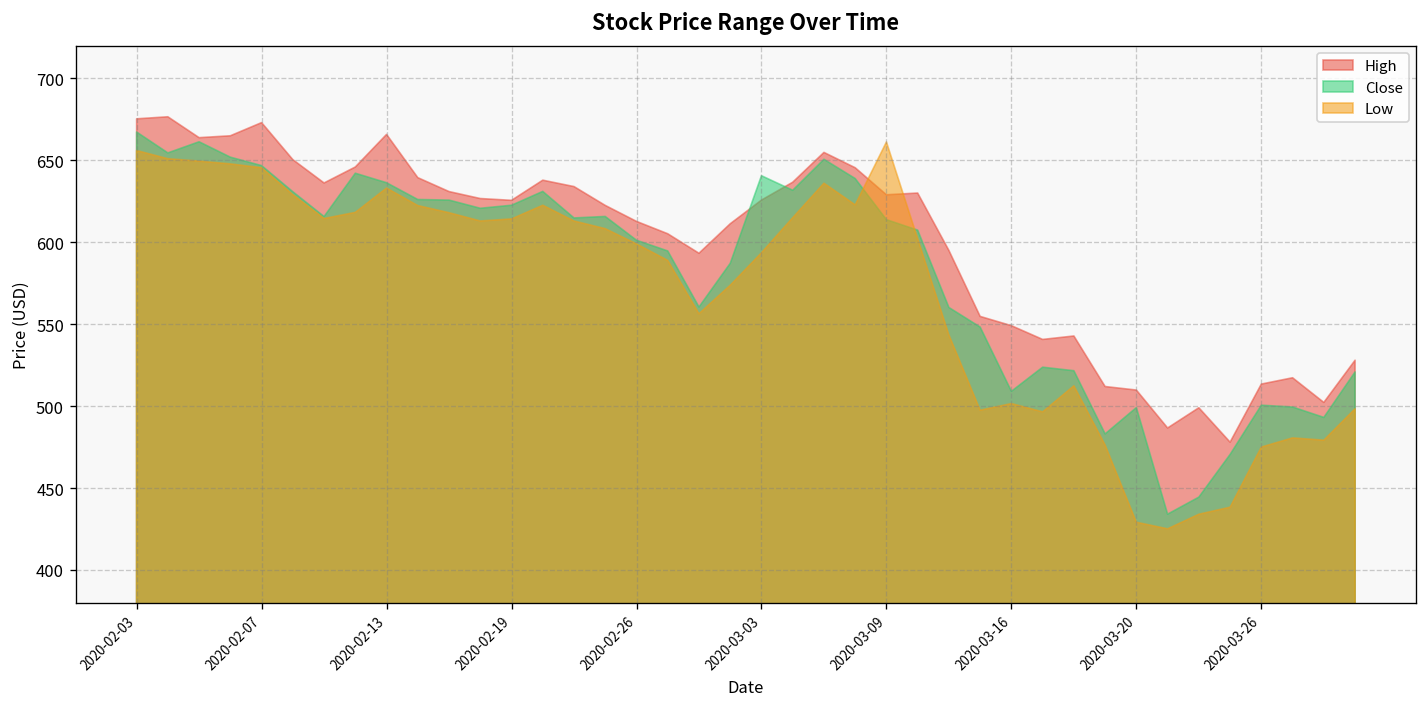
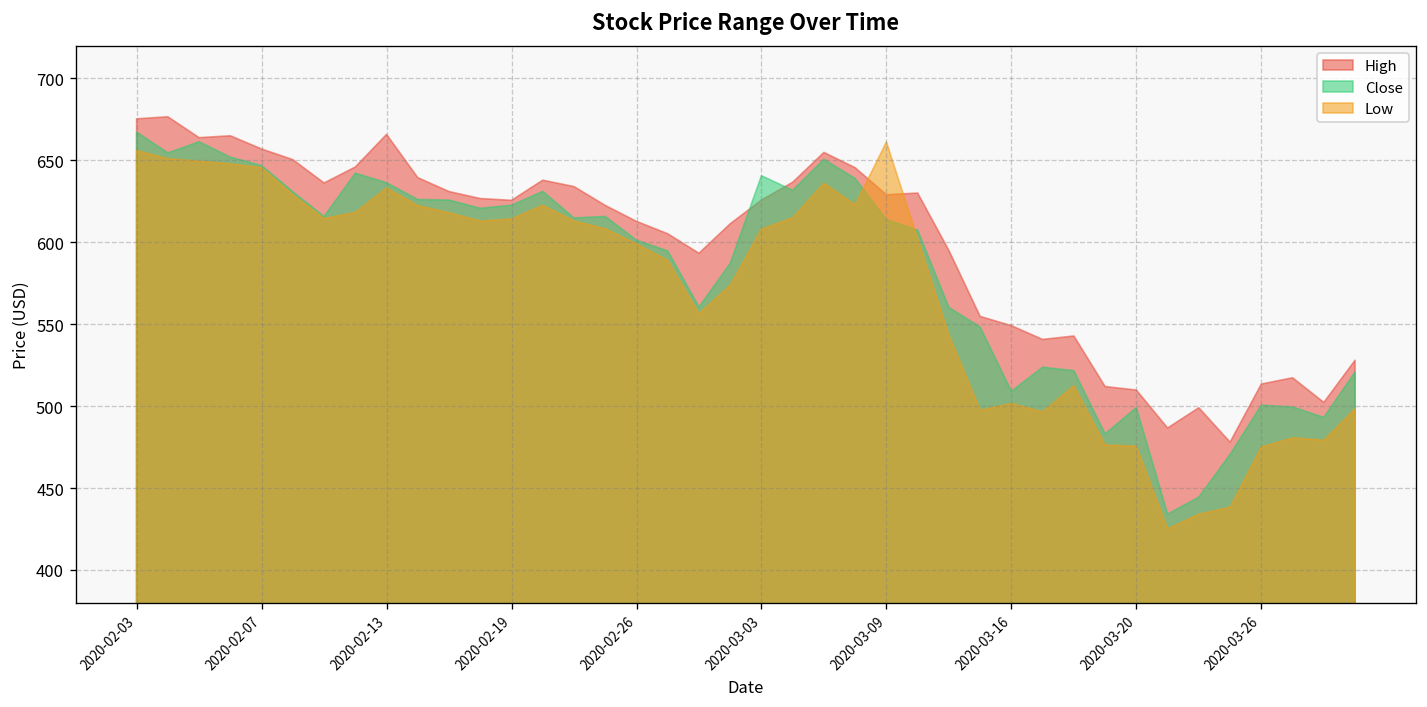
High, 2020-02-07: 673 -> 657
Low, 2020-03-03: 594 -> 608
Low, 2020-03-20: 429 -> 476
